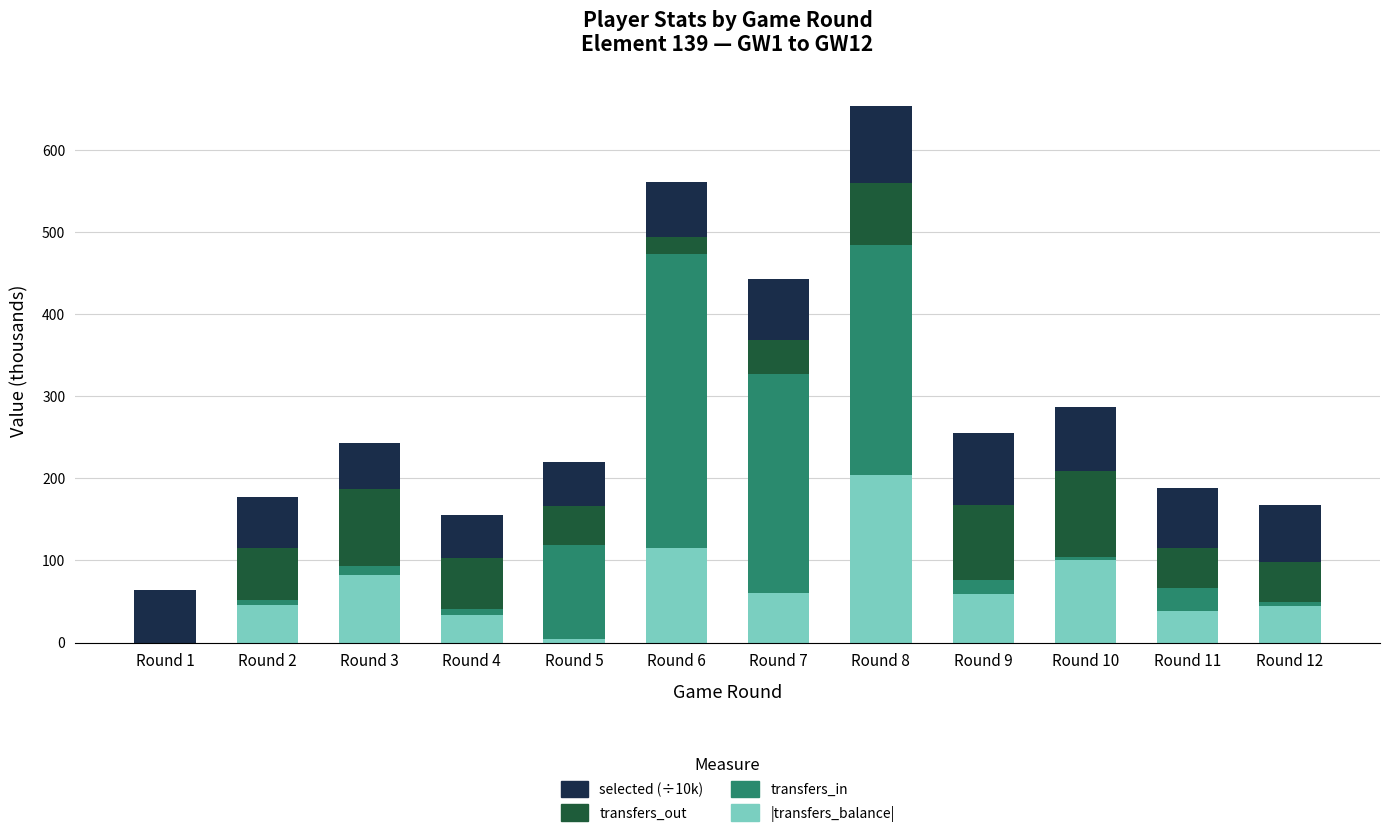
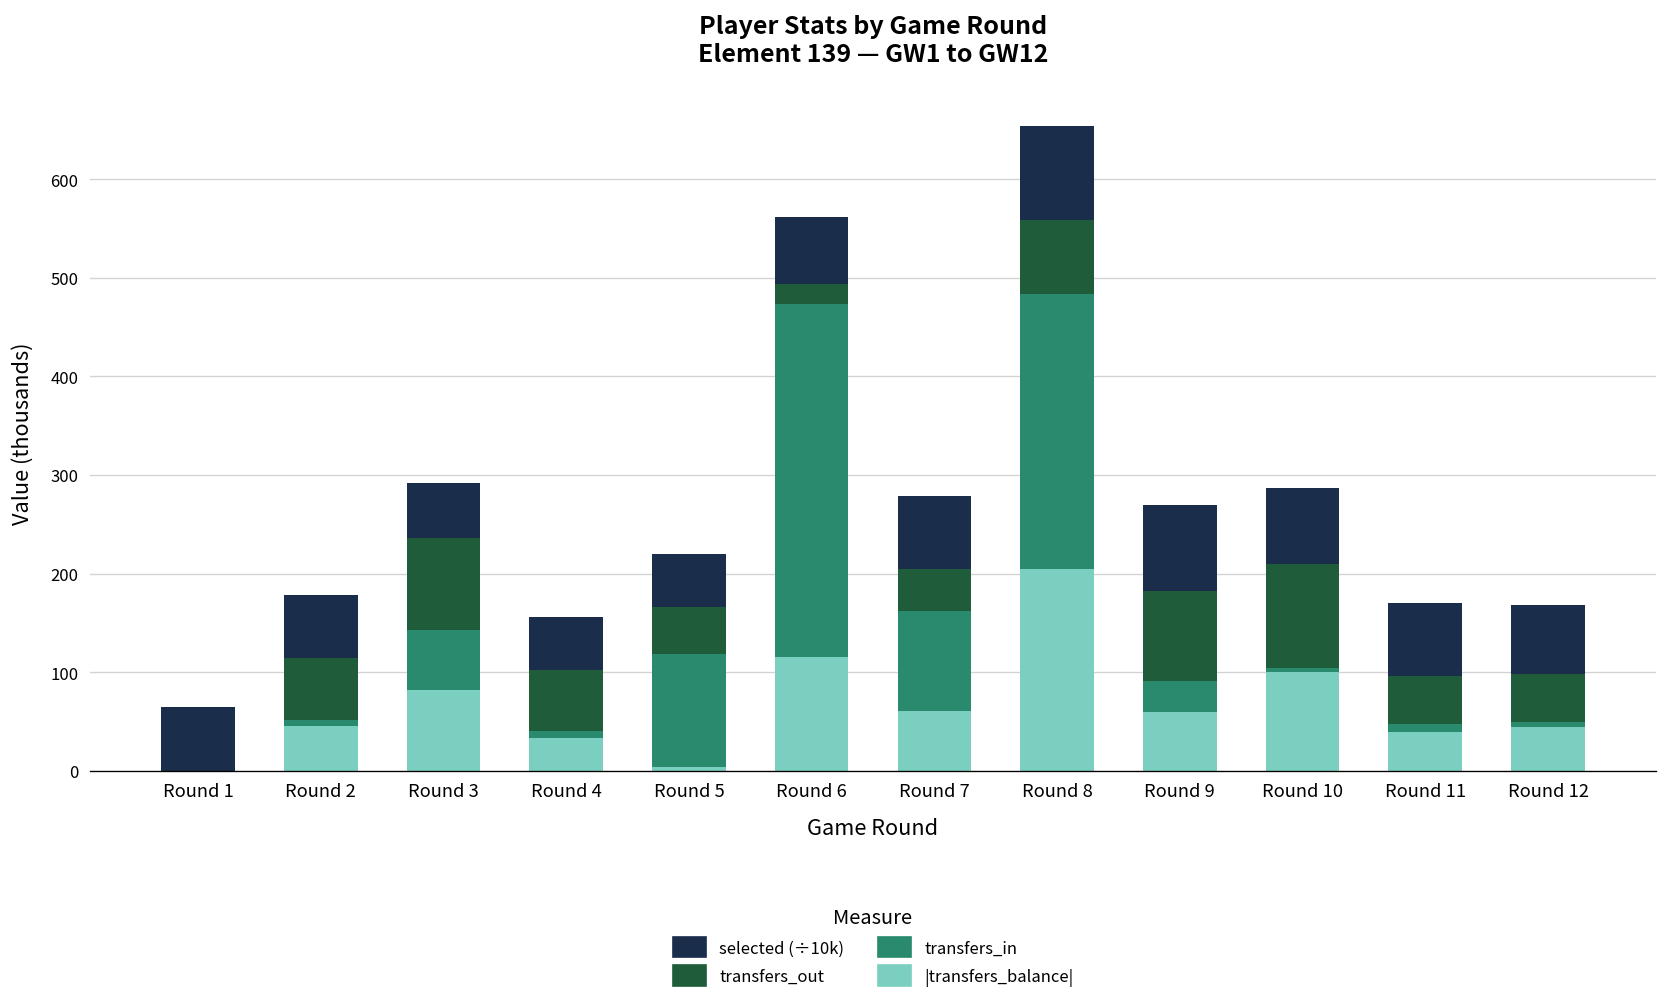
transfers_in, Round 3: 10 -> 60
transfers_in, Round 7: 270 -> 100
transfers_in, Round 9: 20 -> 30
transfers_in, Round 11: 30 -> 10
